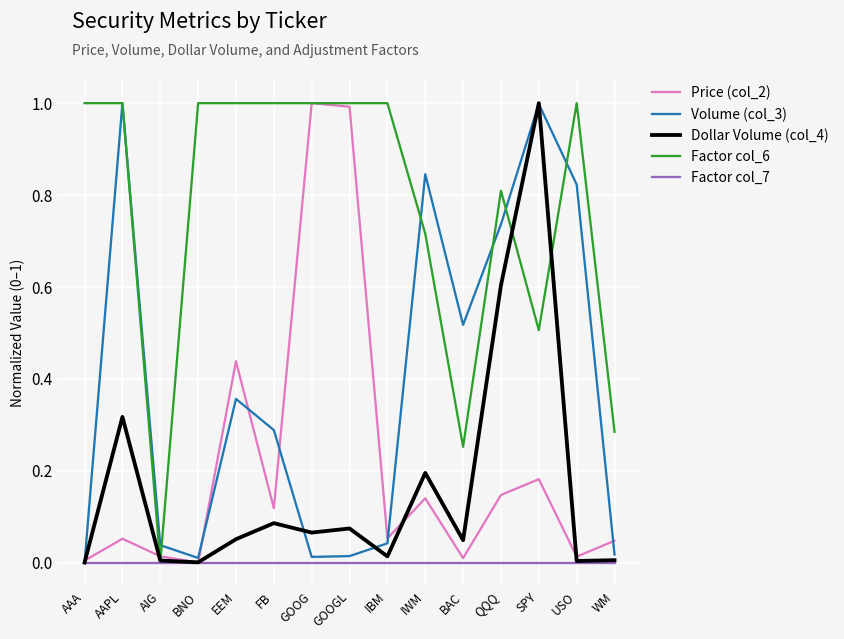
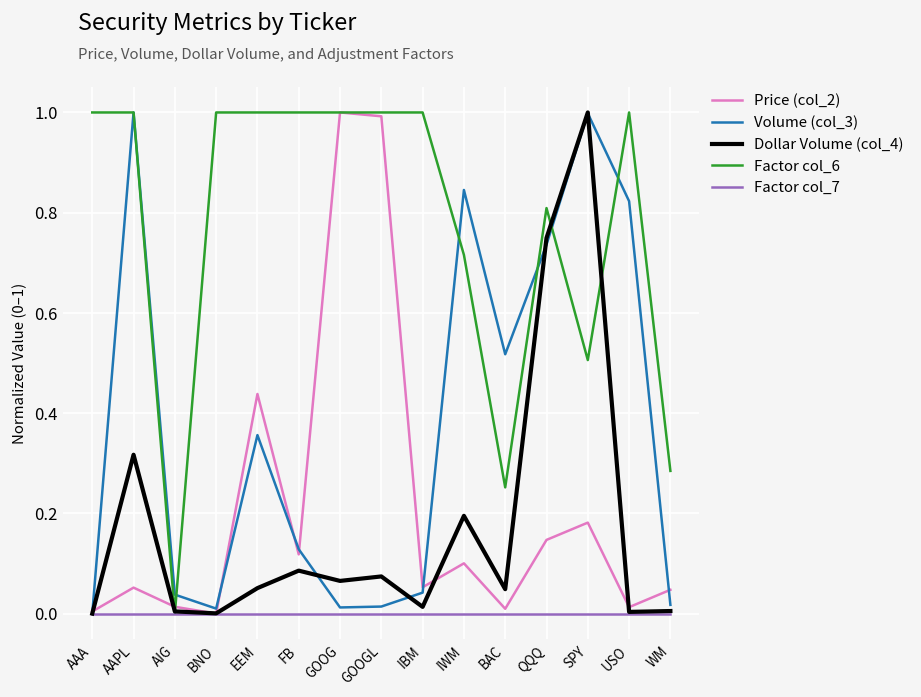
Volume (col_3), FB: 0.29 -> 0.13
Price (col_2), IWM: 0.14 -> 0.10
Dollar Volume (col_4), QQQ: 0.60 -> 0.75
